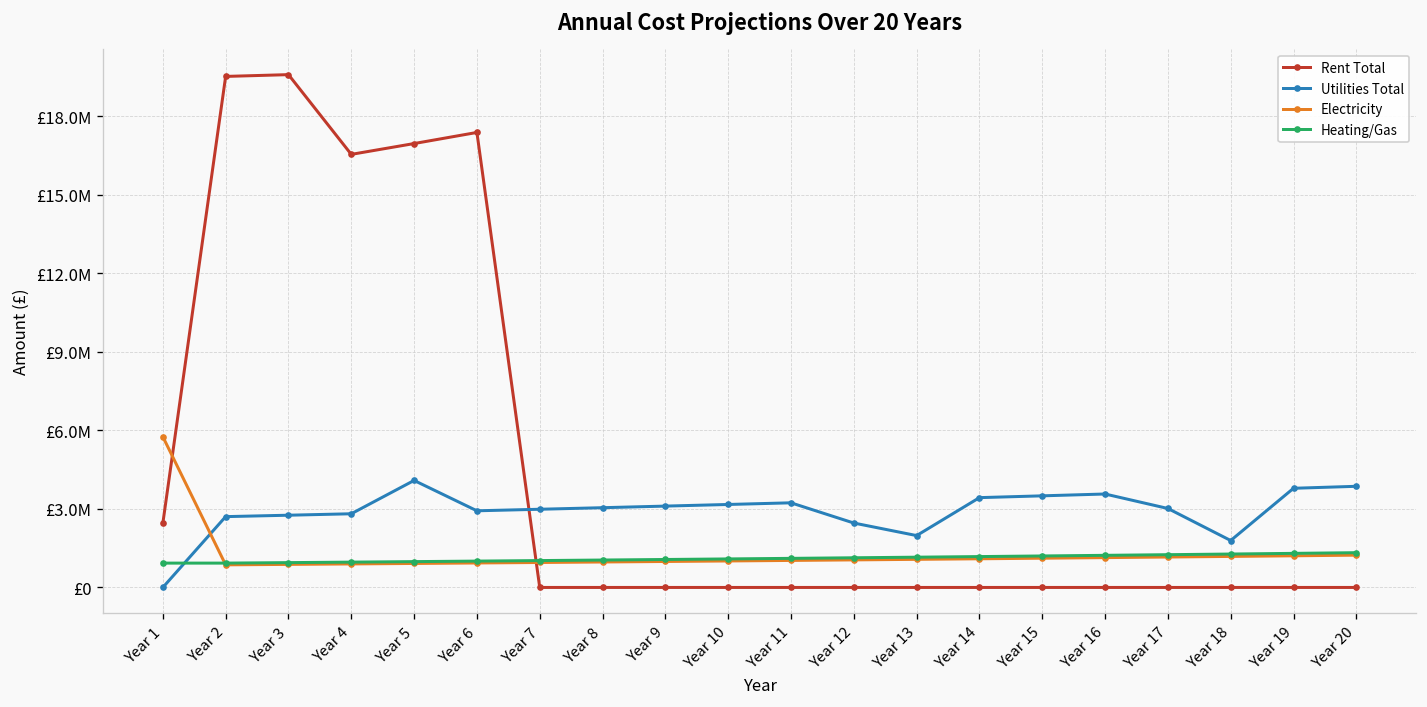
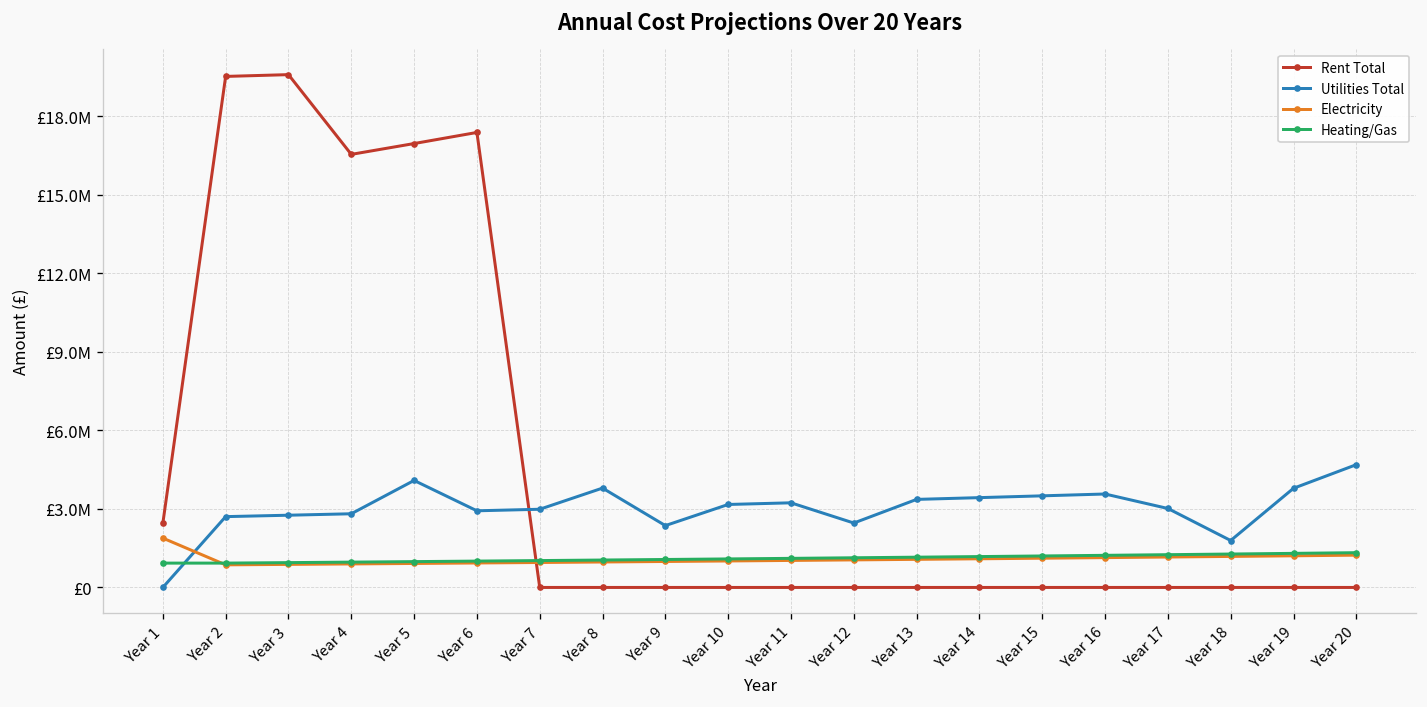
Electricity, Year 1: £5800000 -> £1900000
Utilities Total, Year 8: £3000000 -> £3800000
Utilities Total, Year 9: £3100000 -> £2400000
Utilities Total, Year 13: £2000000 -> £3400000
Utilities Total, Year 20: £3900000 -> £4700000
